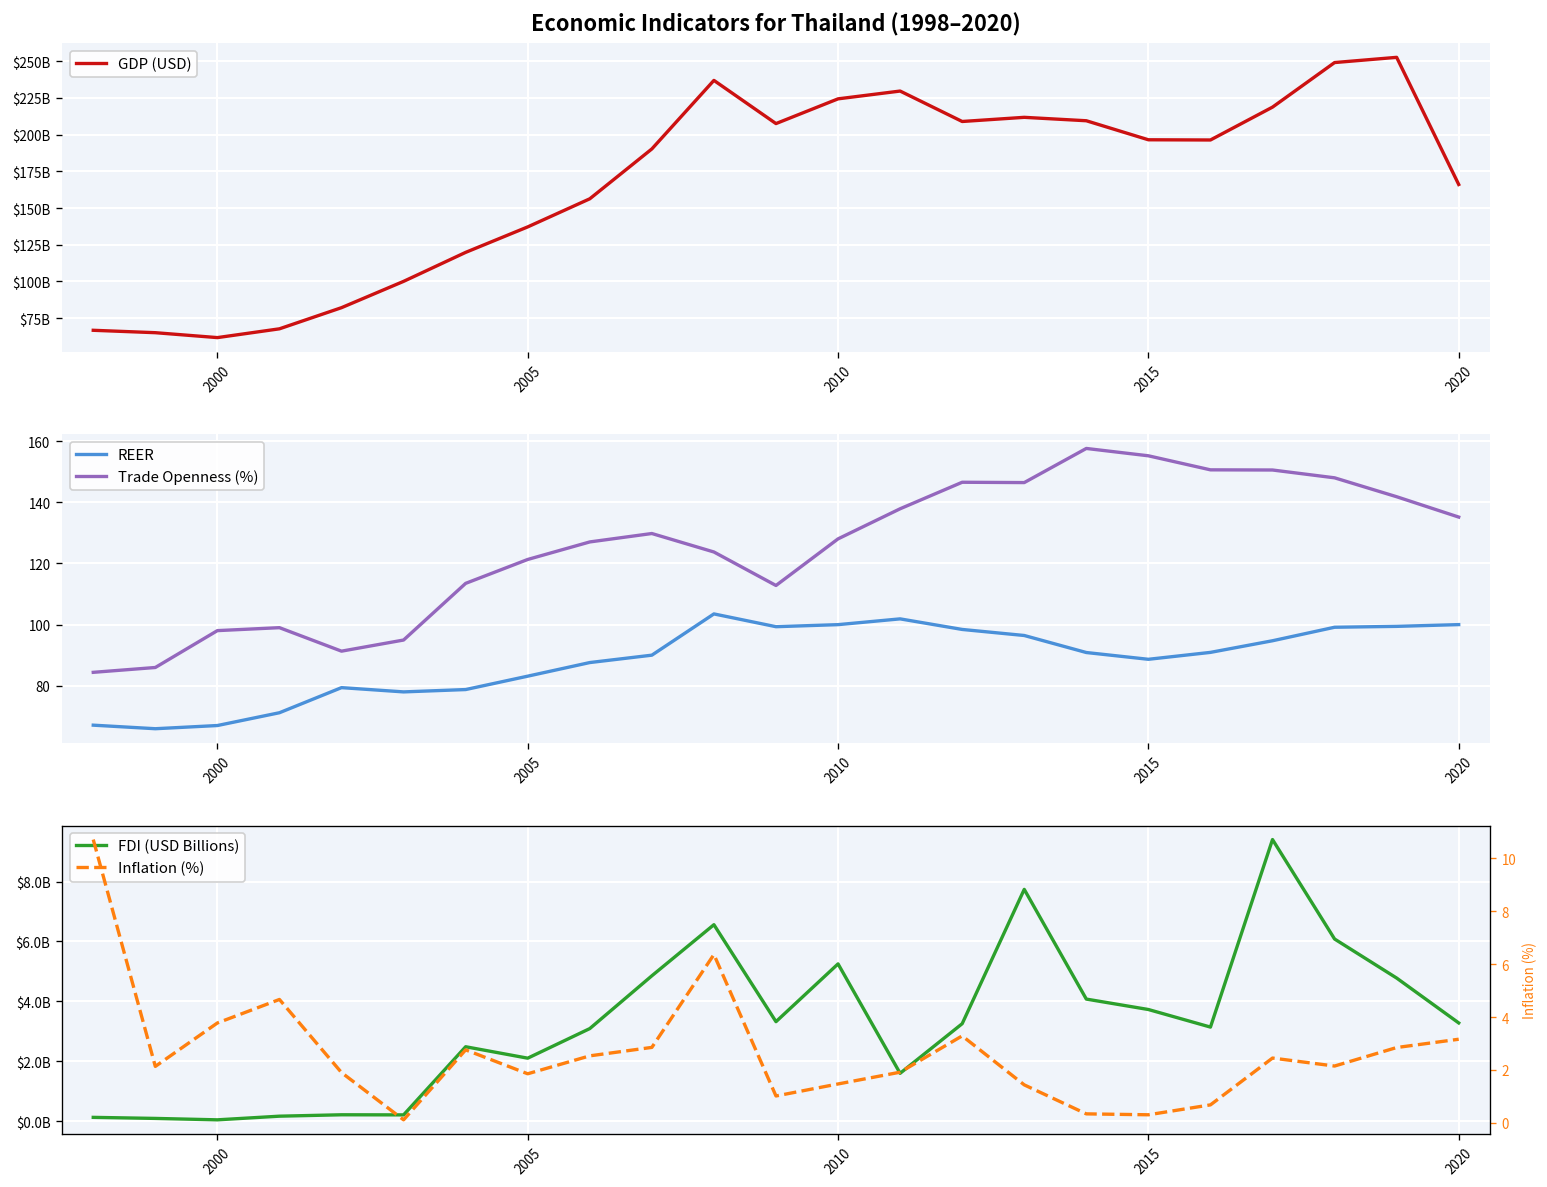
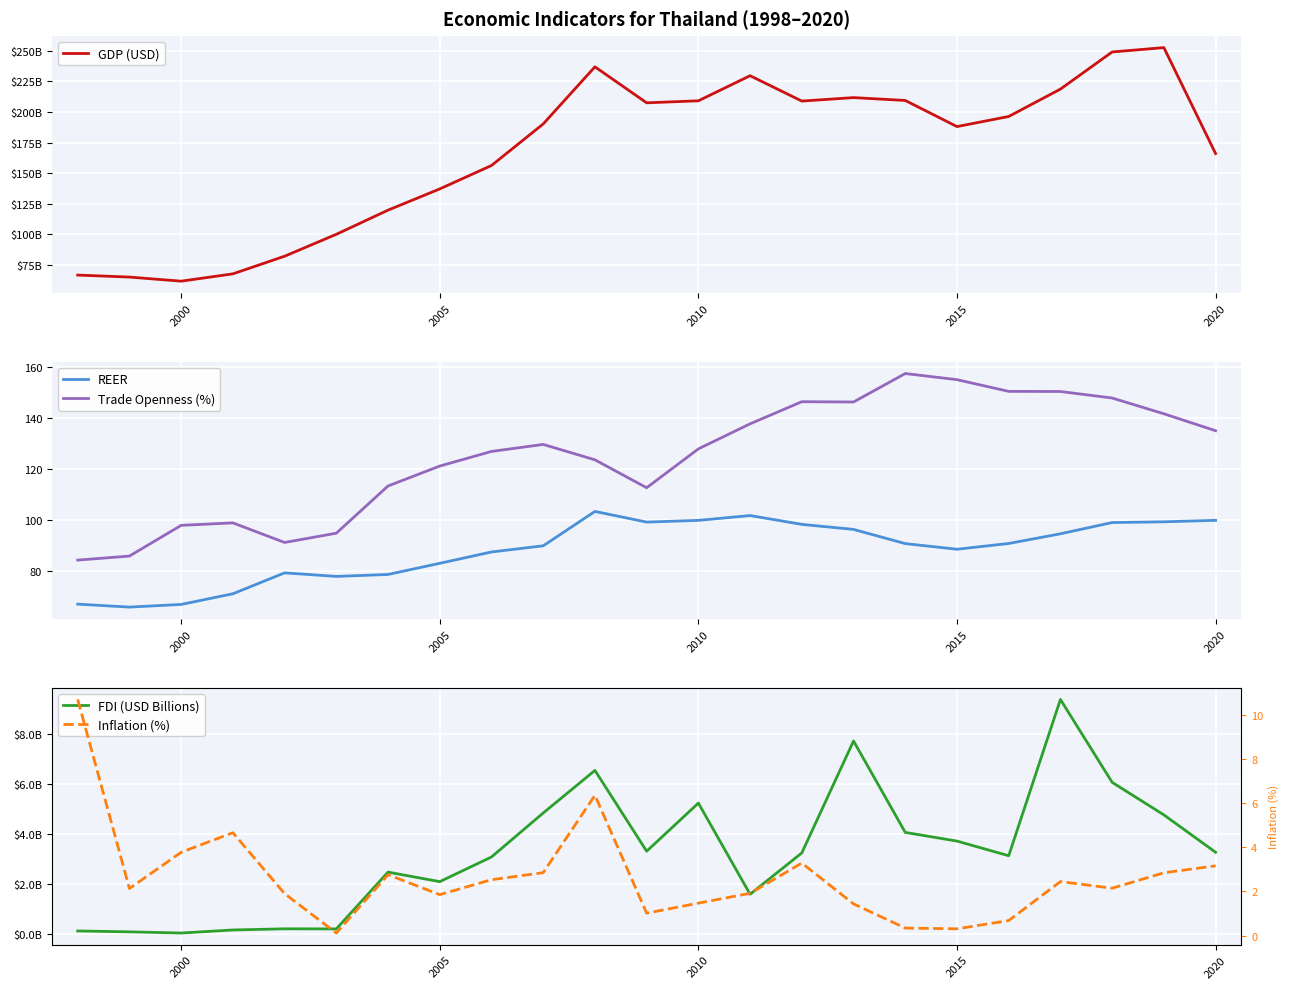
Economic Indicators for Thailand (1998–2020), 2010: $224000000000 -> $209000000000
Economic Indicators for Thailand (1998–2020), 2015: $196000000000 -> $188000000000
